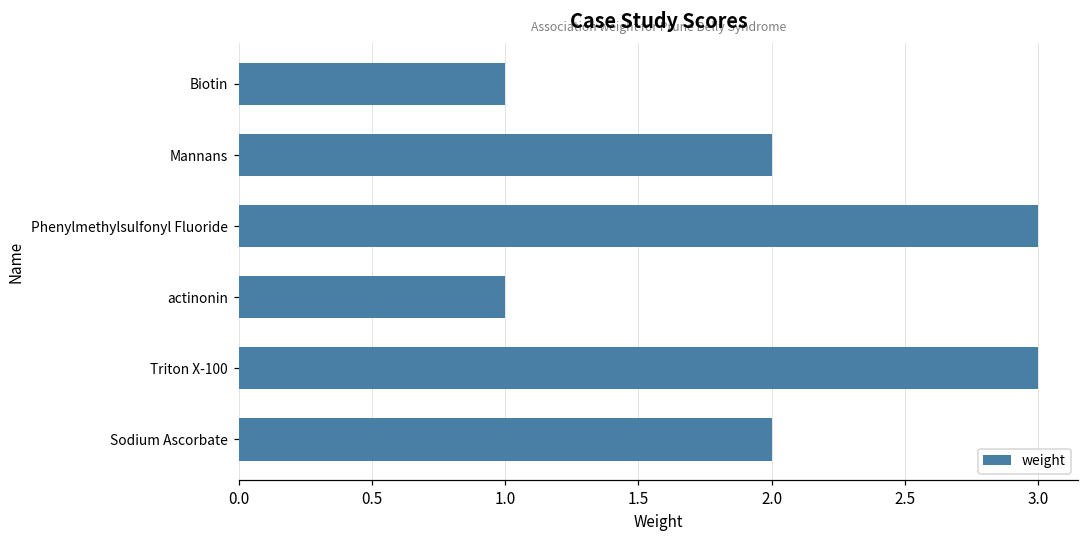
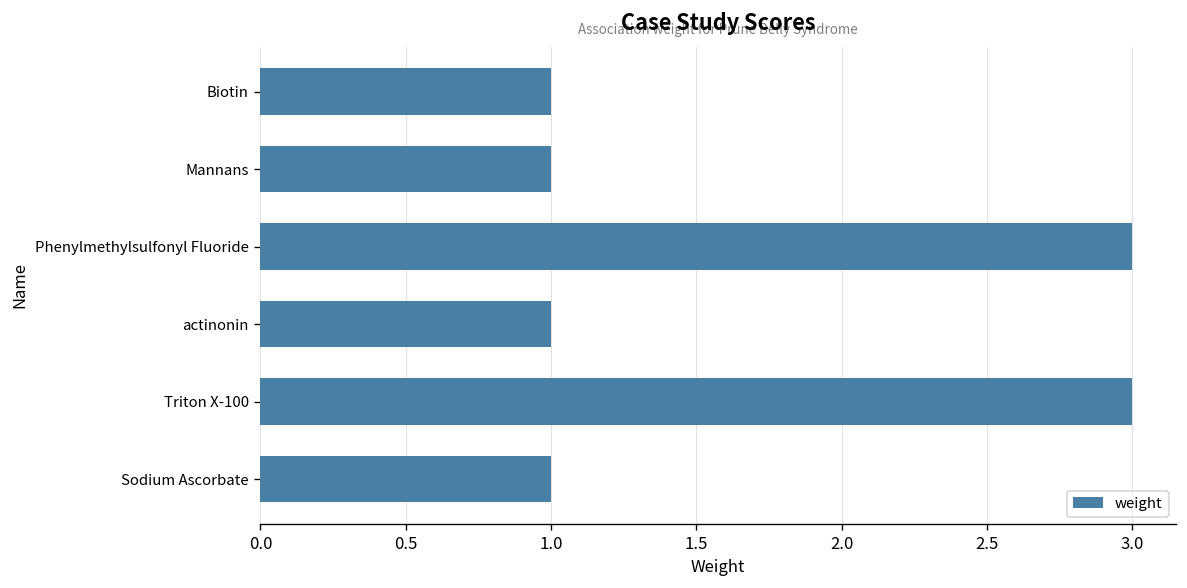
Mannans: 2 -> 1
Sodium Ascorbate: 2 -> 1
